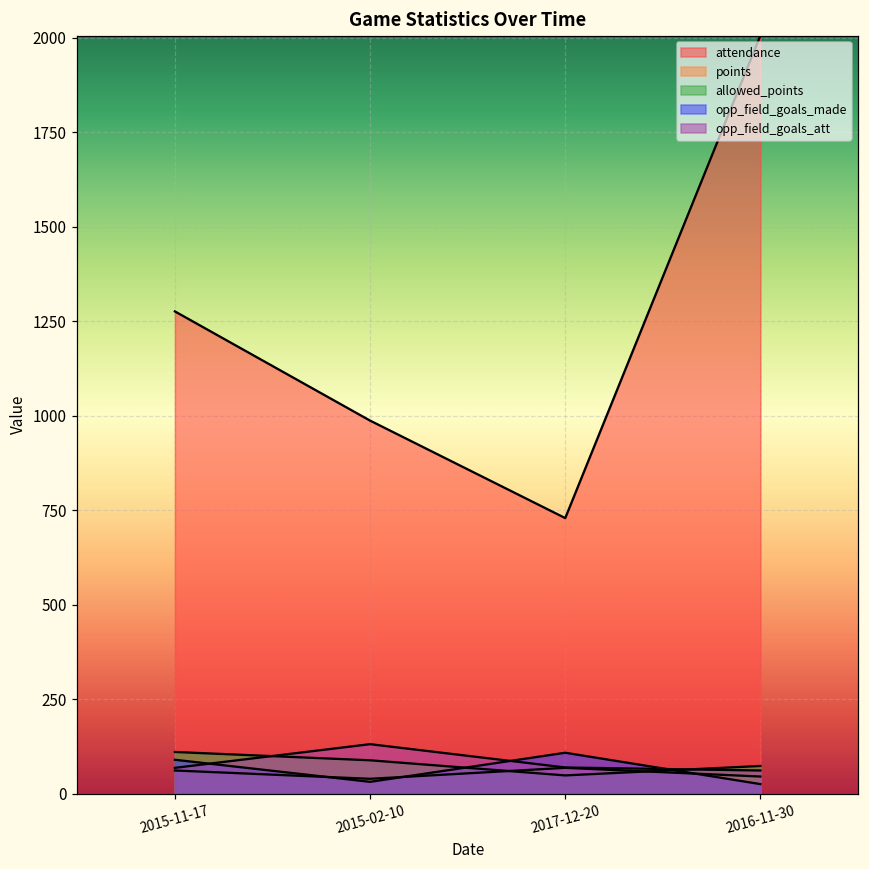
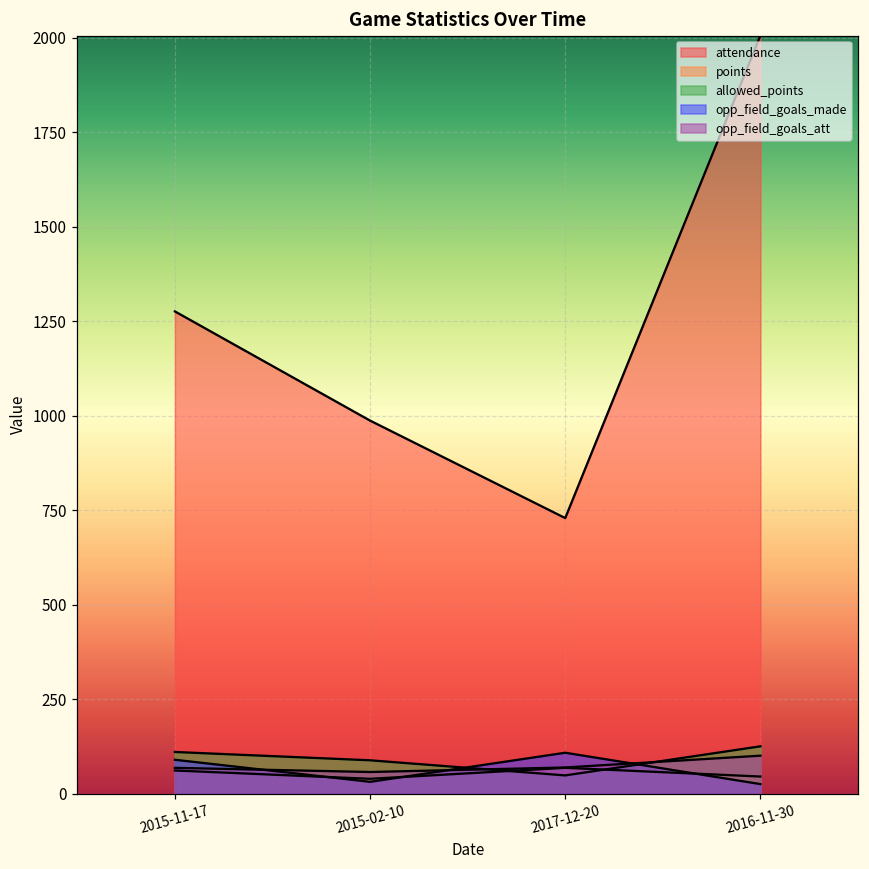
opp_field_goals_att, 2015-02-10: 130 -> 60
allowed_points, 2016-11-30: 70 -> 130
opp_field_goals_att, 2016-11-30: 60 -> 100
